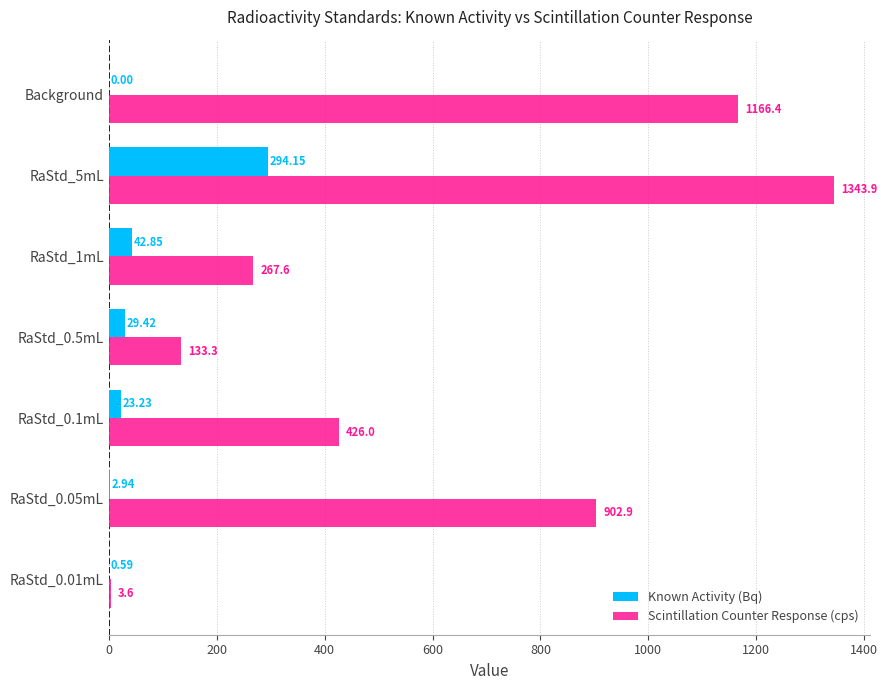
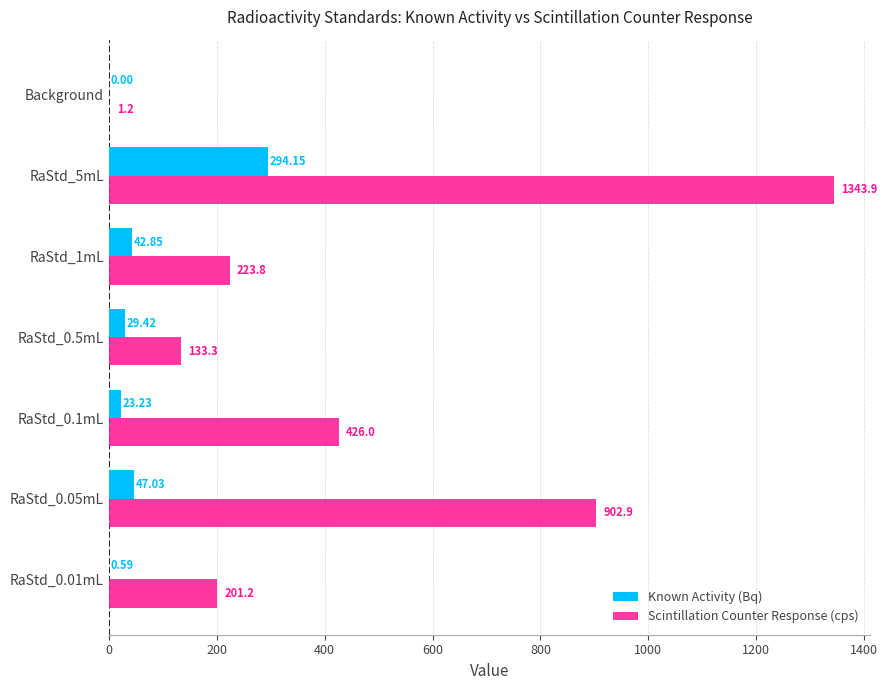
Scintillation Counter Response (cps), Background: 1166.4 -> 1.2
Scintillation Counter Response (cps), RaStd_1mL: 267.6 -> 223.8
Known Activity (Bq), RaStd_0.05mL: 2.94 -> 47.03
Scintillation Counter Response (cps), RaStd_0.01mL: 3.6 -> 201.2
